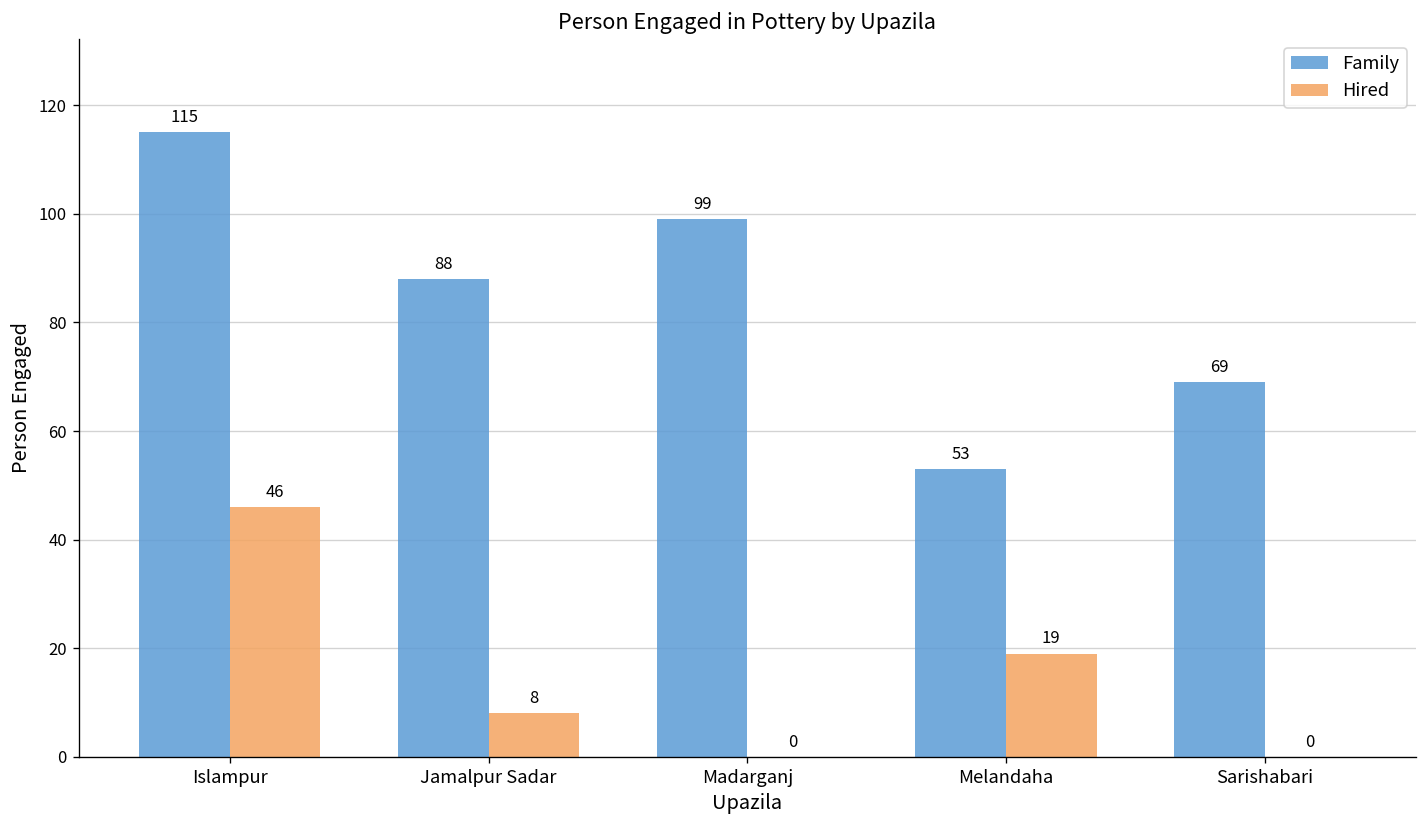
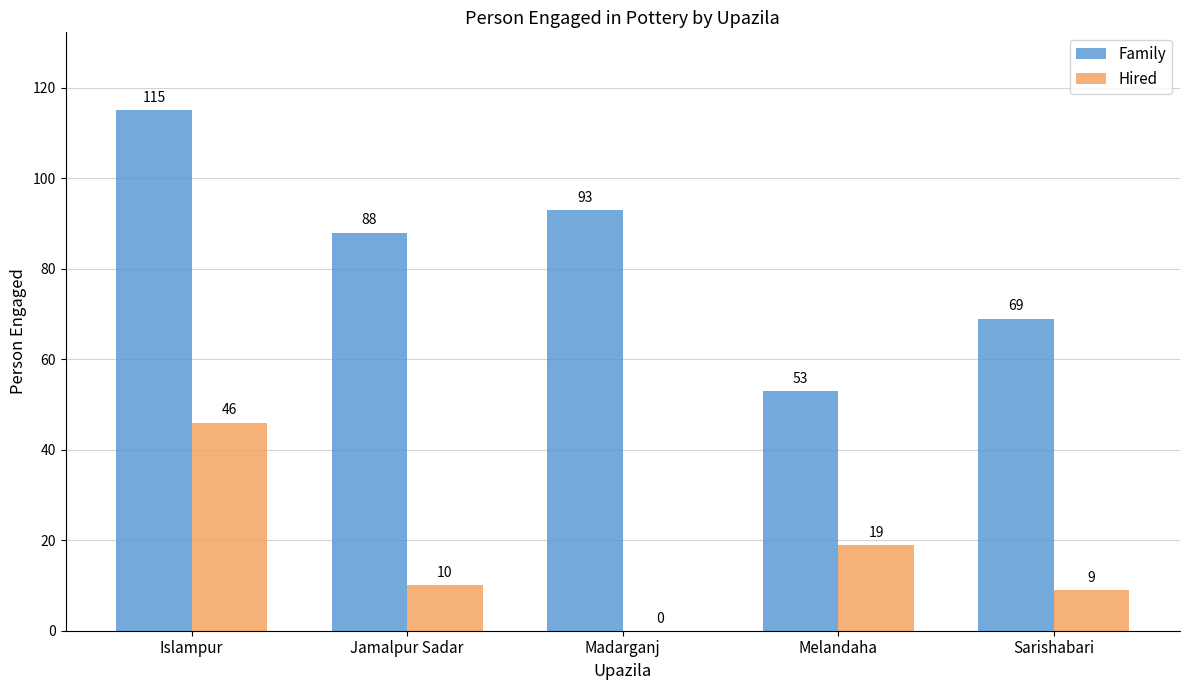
Hired, Jamalpur Sadar: 8 -> 10
Family, Madarganj: 99 -> 93
Hired, Sarishabari: 0 -> 9
